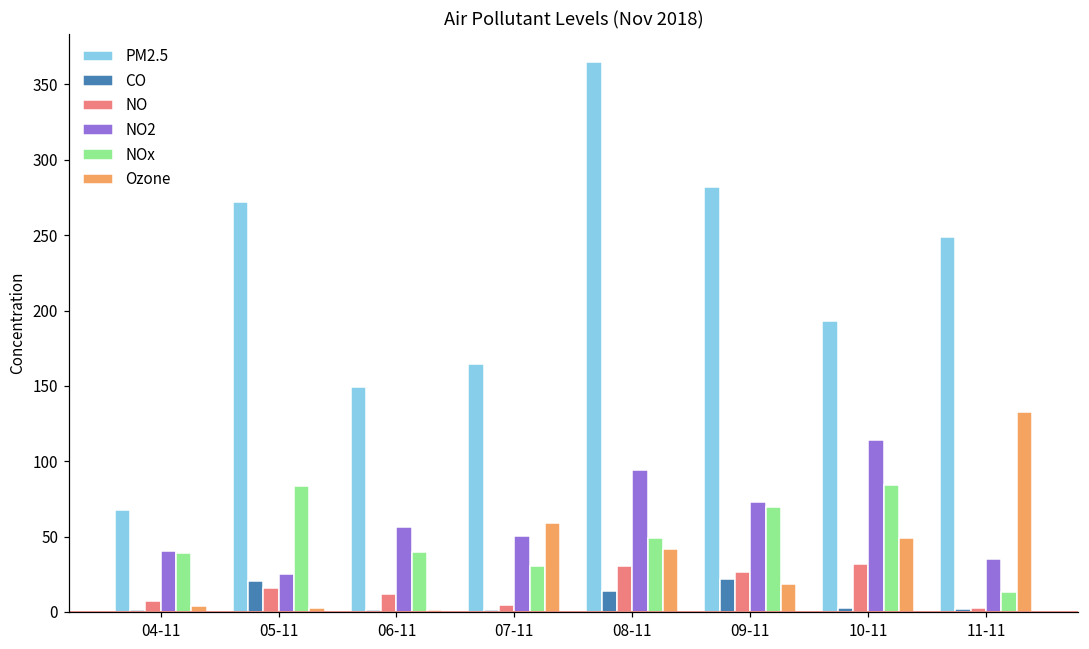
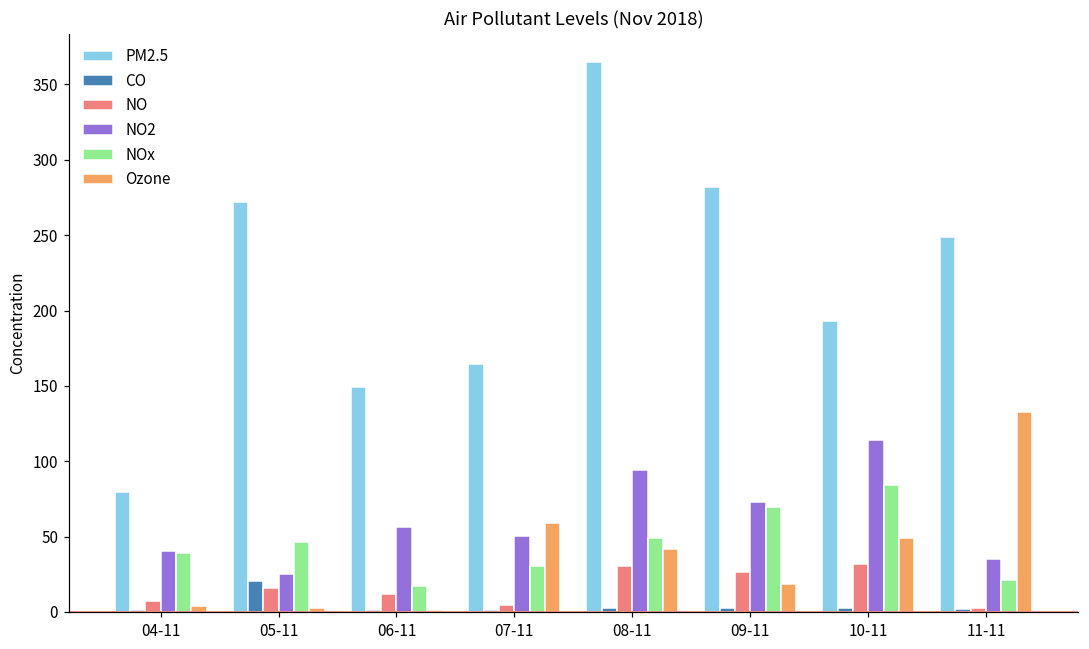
PM2.5, 04-11: 68 -> 79
NOx, 05-11: 84 -> 46
NOx, 06-11: 40 -> 17
CO, 08-11: 14 -> 2
CO, 09-11: 22 -> 2
NOx, 11-11: 13 -> 21
